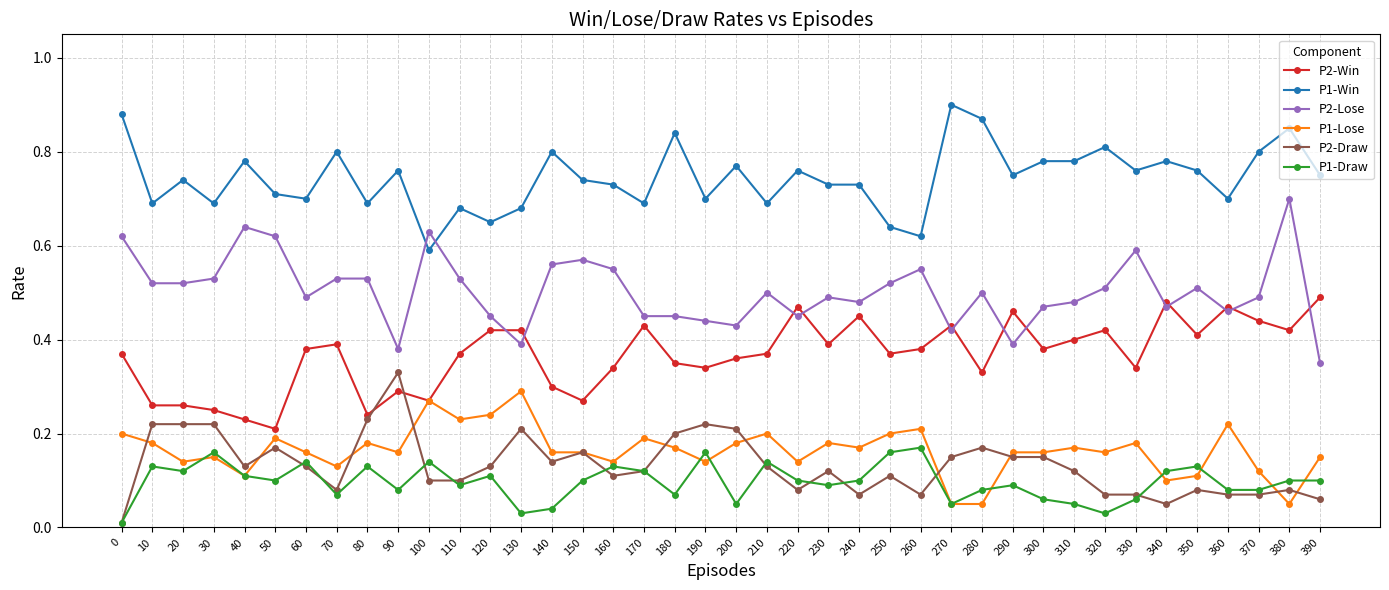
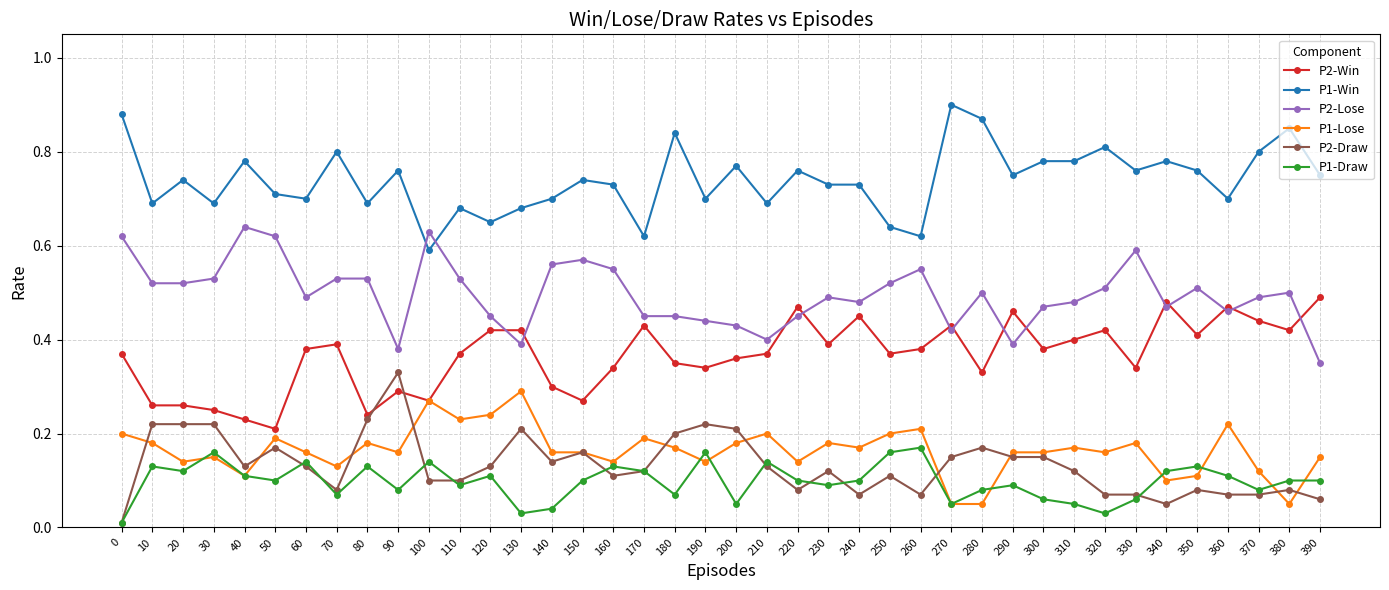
P1-Win, 140: 0.8 -> 0.7
P1-Win, 170: 0.69 -> 0.62
P2-Lose, 210: 0.5 -> 0.4
P1-Draw, 360: 0.08 -> 0.11
P2-Lose, 380: 0.7 -> 0.5
